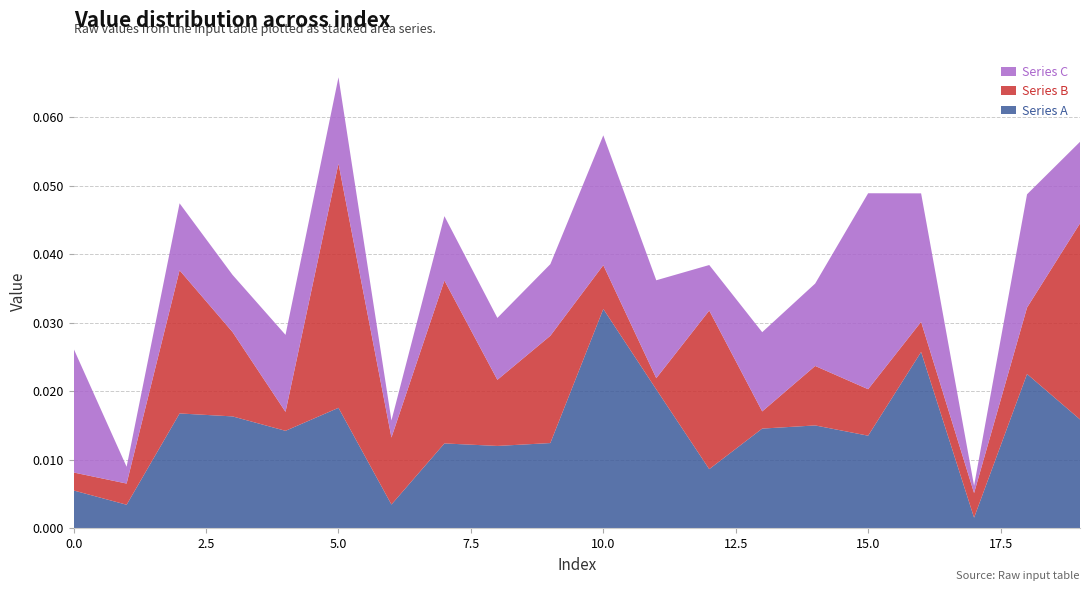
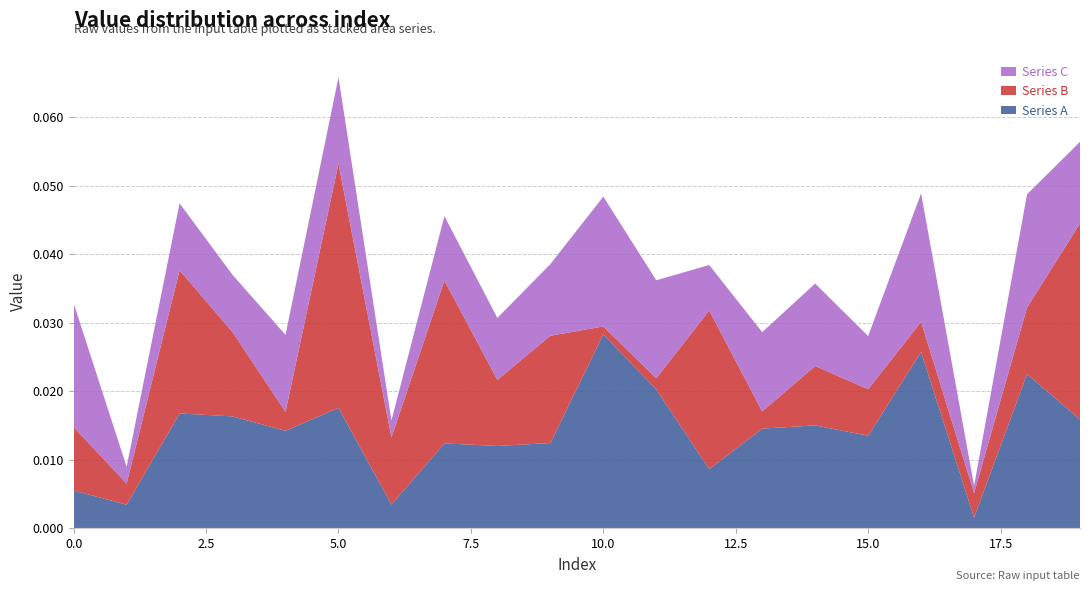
Series B, 0.0: 0.003 -> 0.009
Series A, 10.0: 0.032 -> 0.028
Series B, 10.0: 0.006 -> 0.001
Series C, 15.0: 0.029 -> 0.008
